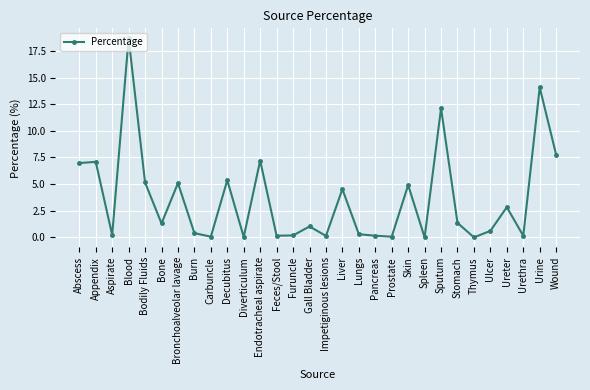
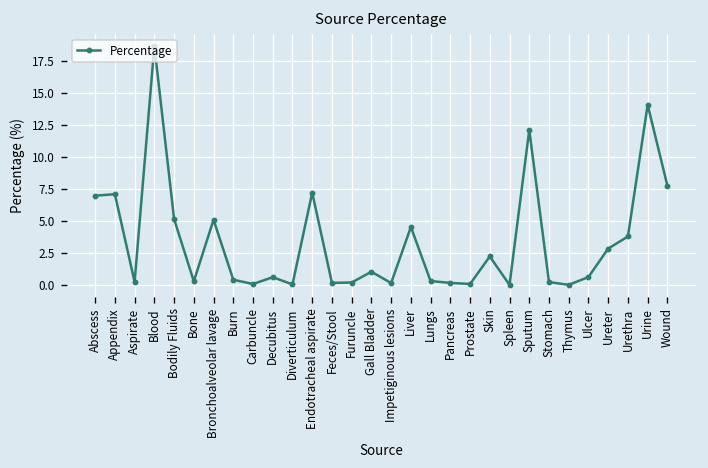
Bone: 1.3 -> 0.3
Decubitus: 5.4 -> 0.6
Skin: 4.9 -> 2.2
Stomach: 1.4 -> 0.2
Urethra: 0.1 -> 3.8
